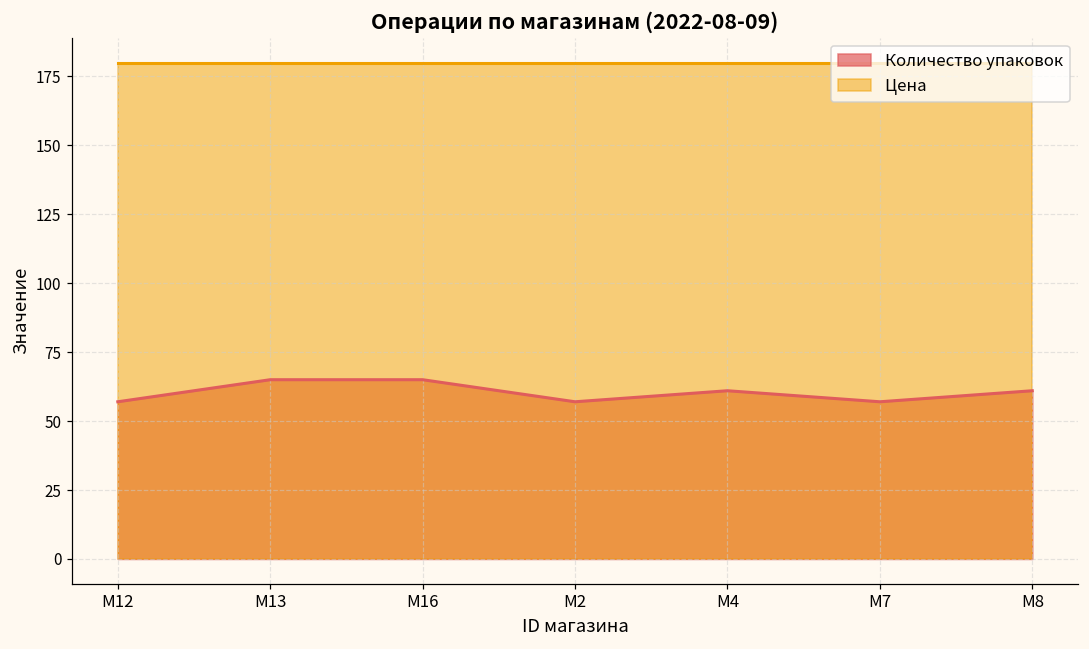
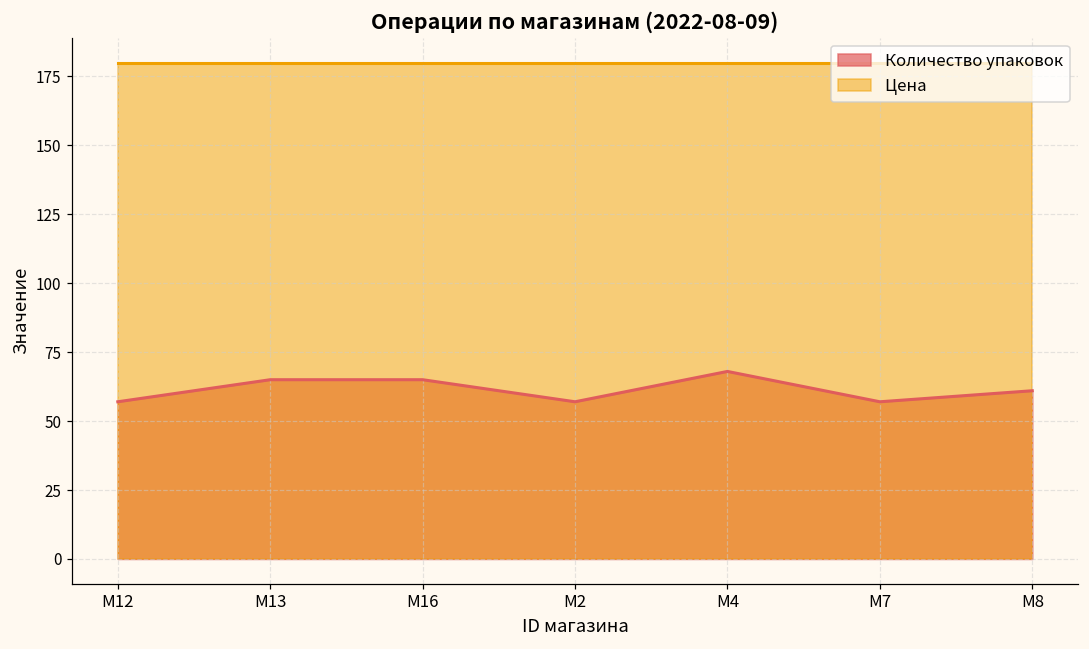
Количество упаковок, M4: 61 -> 68
